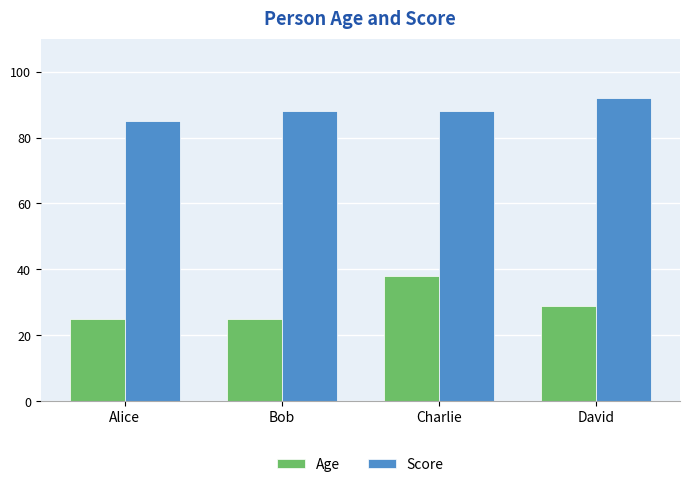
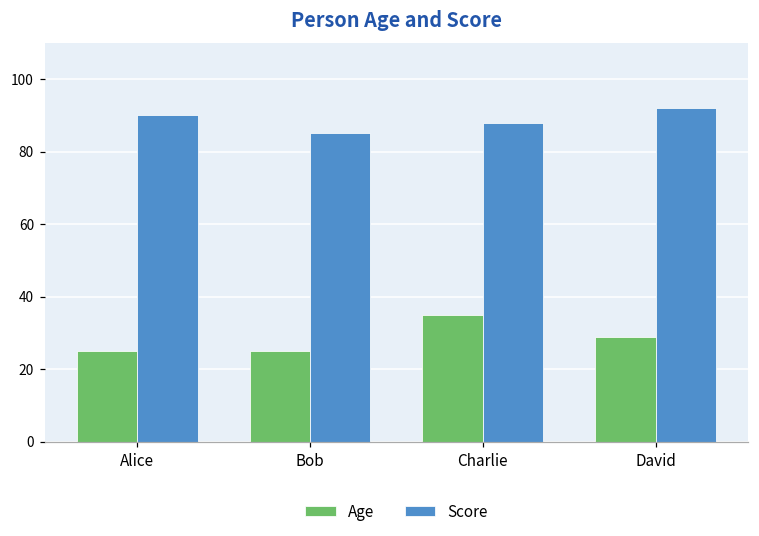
Score, Alice: 85 -> 90
Score, Bob: 88 -> 85
Age, Charlie: 38 -> 35
